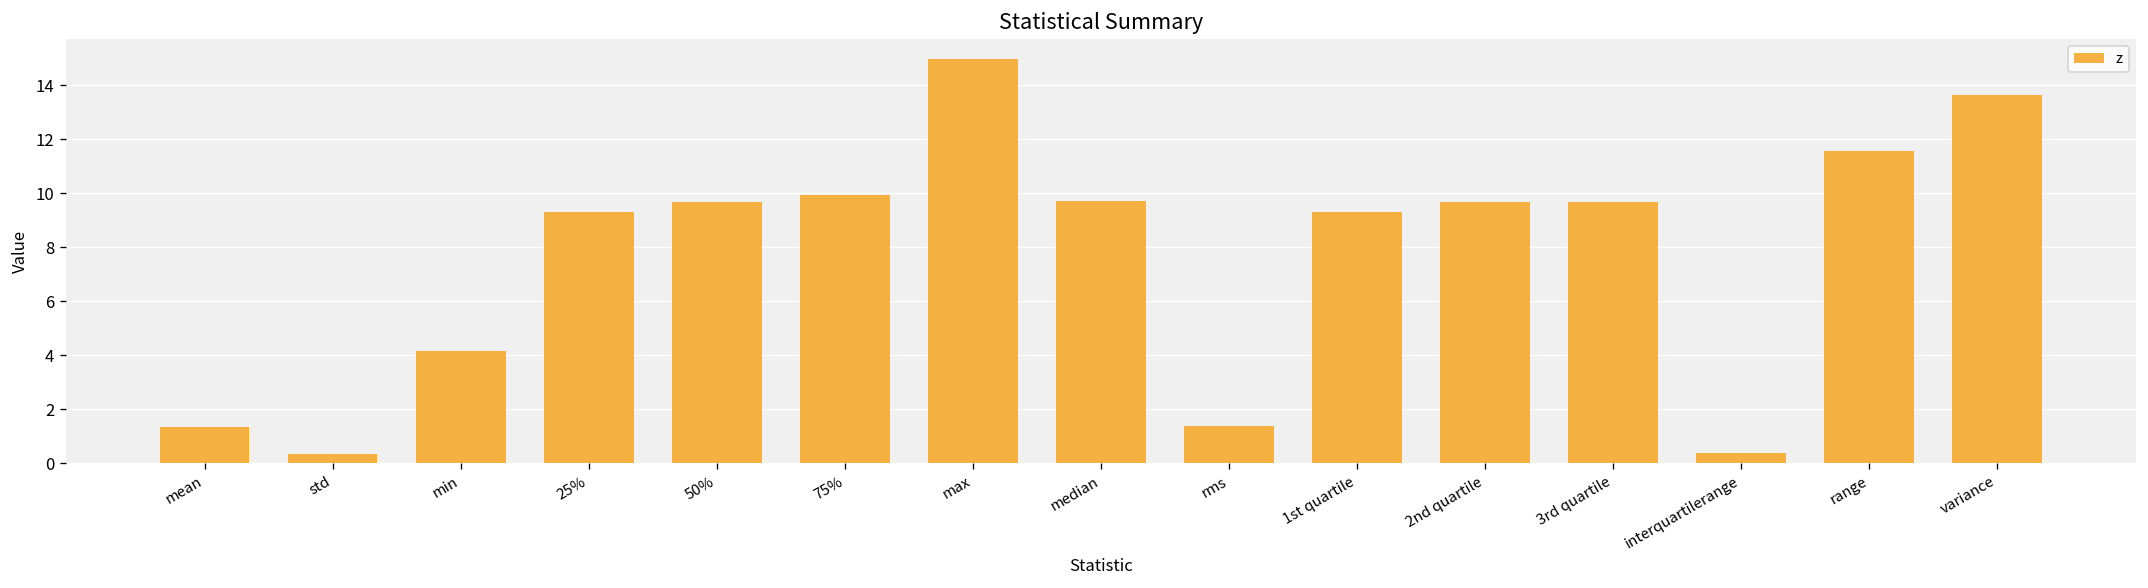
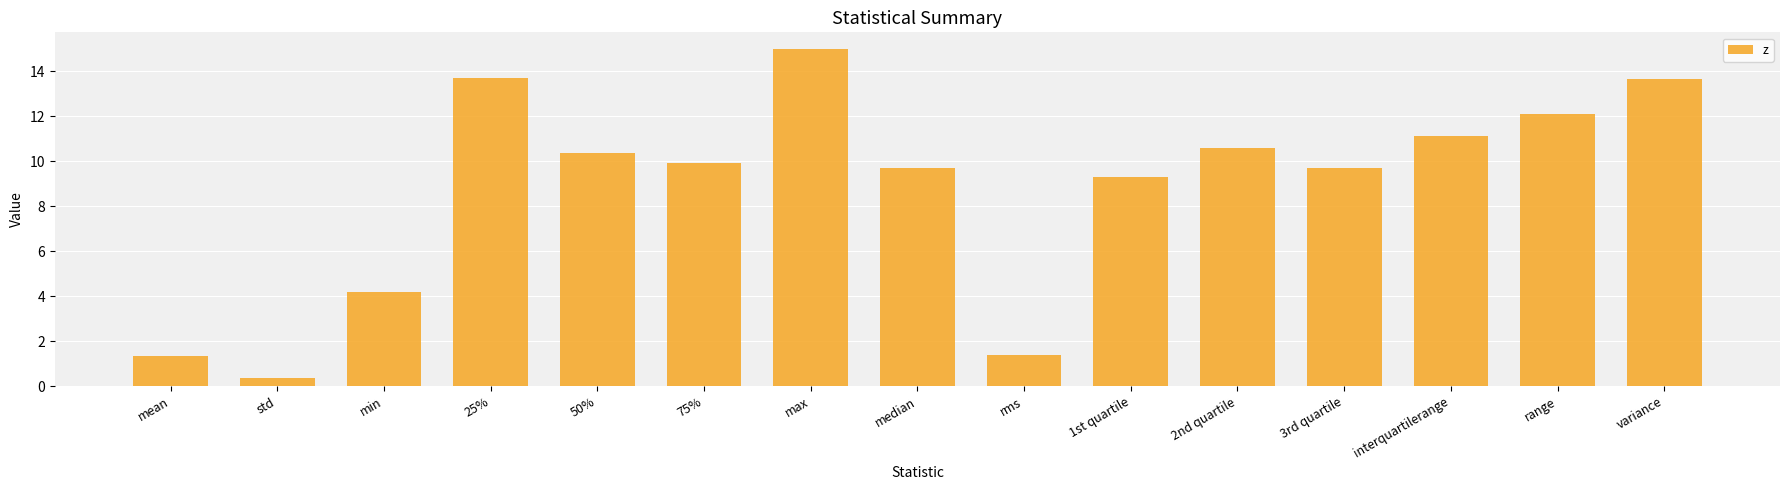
25%: 9.3 -> 13.7
50%: 9.7 -> 10.4
2nd quartile: 9.7 -> 10.6
interquartilerange: 0.4 -> 11.1
range: 11.6 -> 12.1
